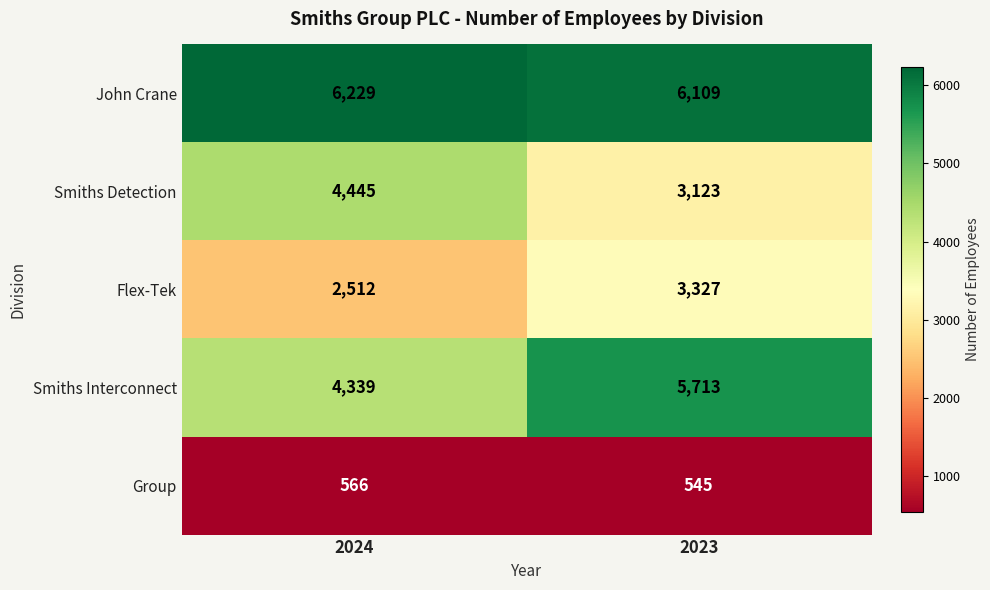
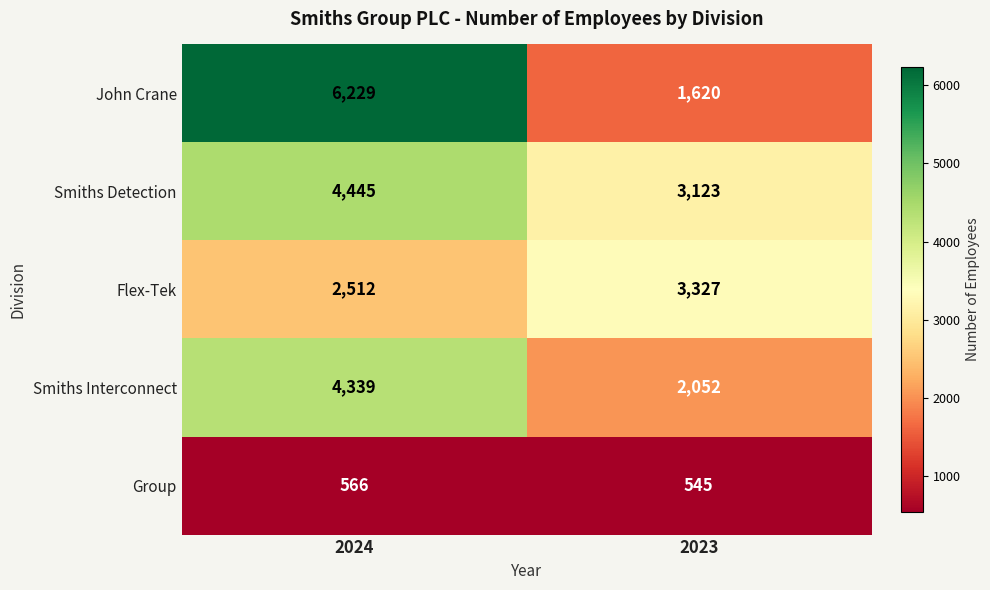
John Crane, 2023: 6,109 -> 1,620
Smiths Interconnect, 2023: 5,713 -> 2,052
